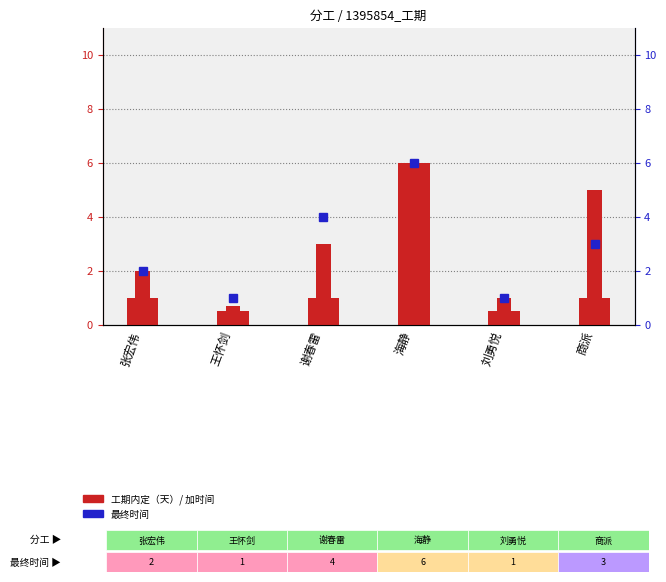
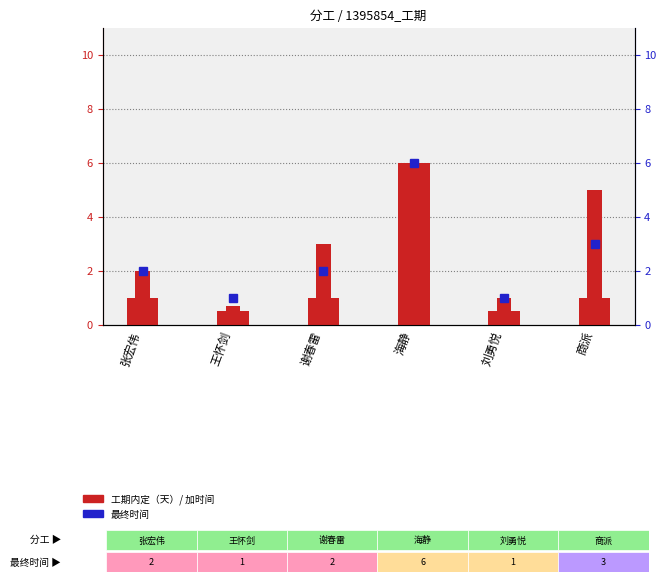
最终时间, 谢春雷: 4 -> 2
